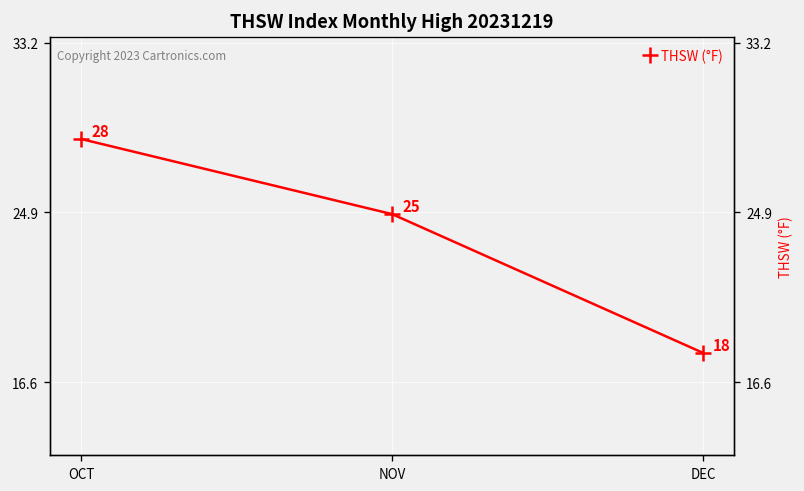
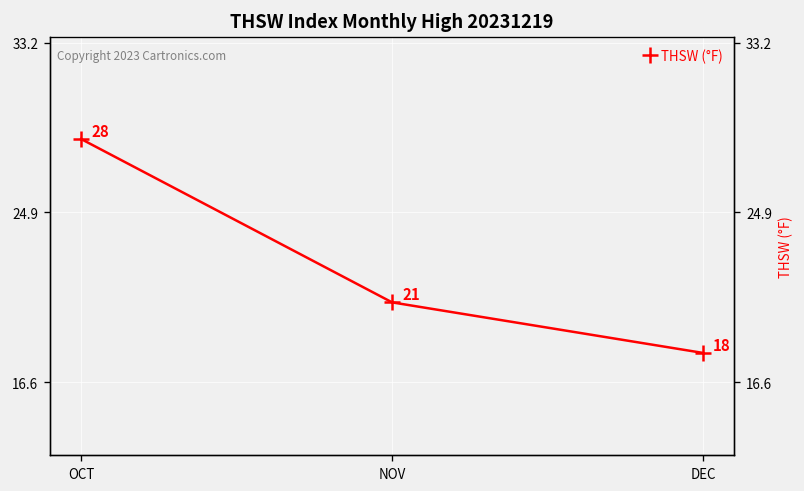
NOV: 25 -> 21
